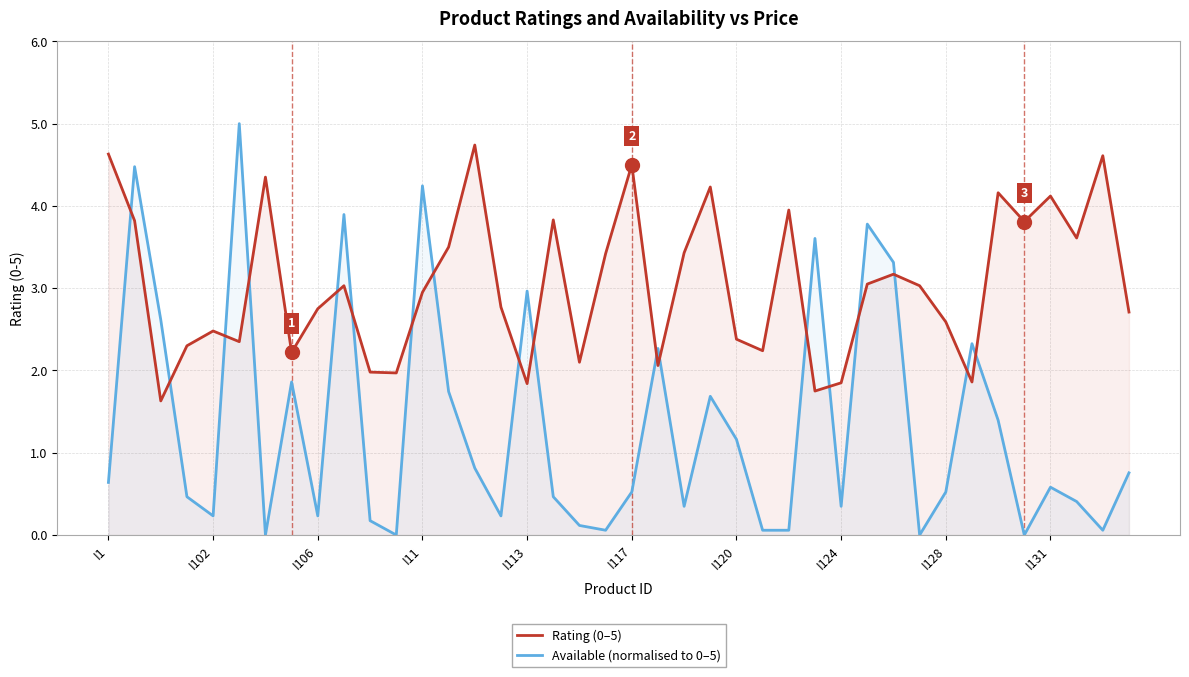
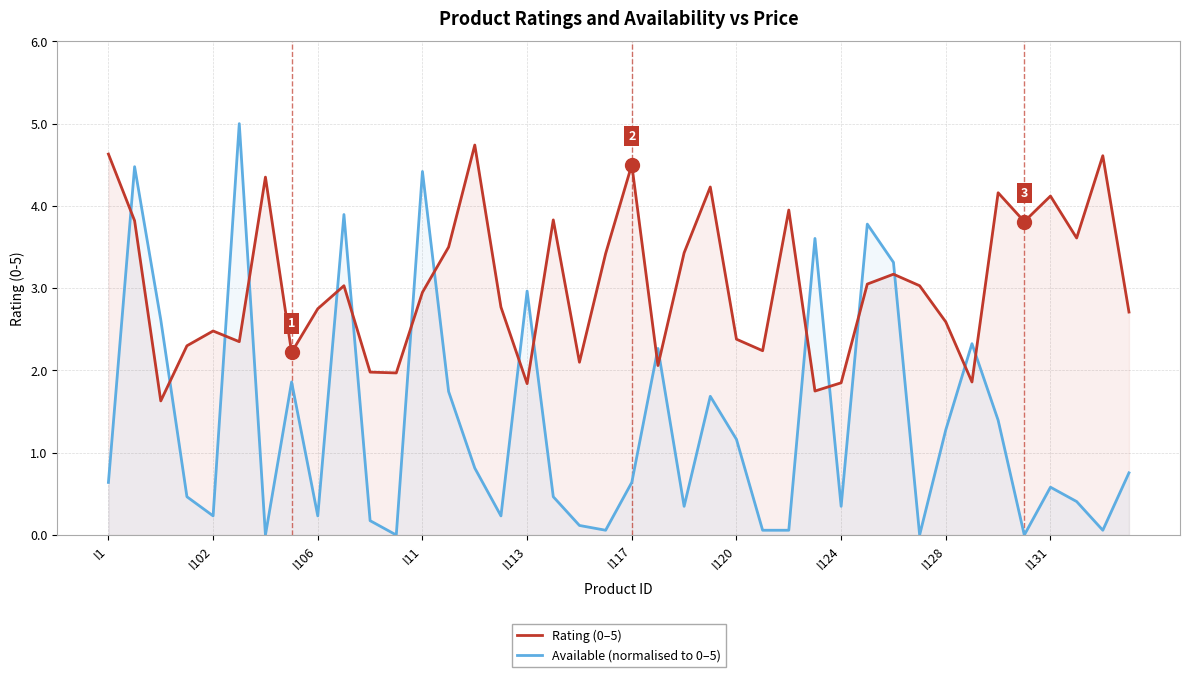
Available (normalised to 0–5), I11: 4.2 -> 4.4
Available (normalised to 0–5), I117: 0.5 -> 0.6
Available (normalised to 0–5), I128: 0.5 -> 1.3
